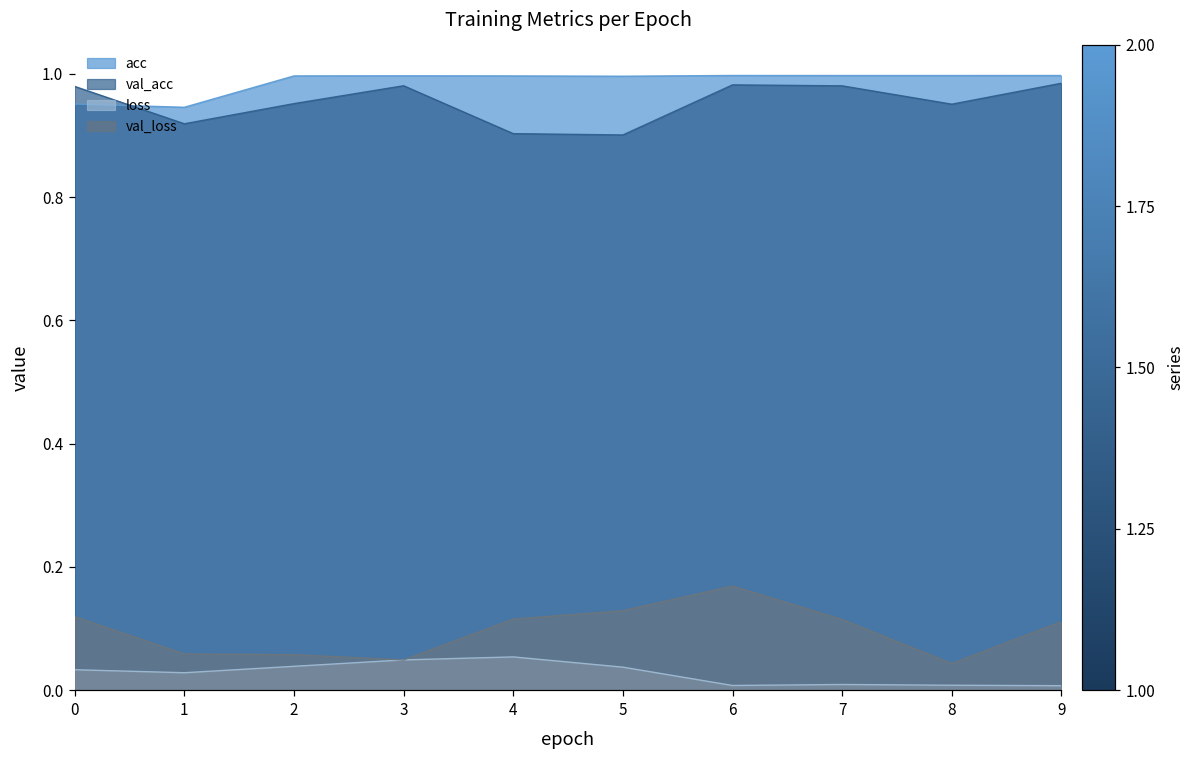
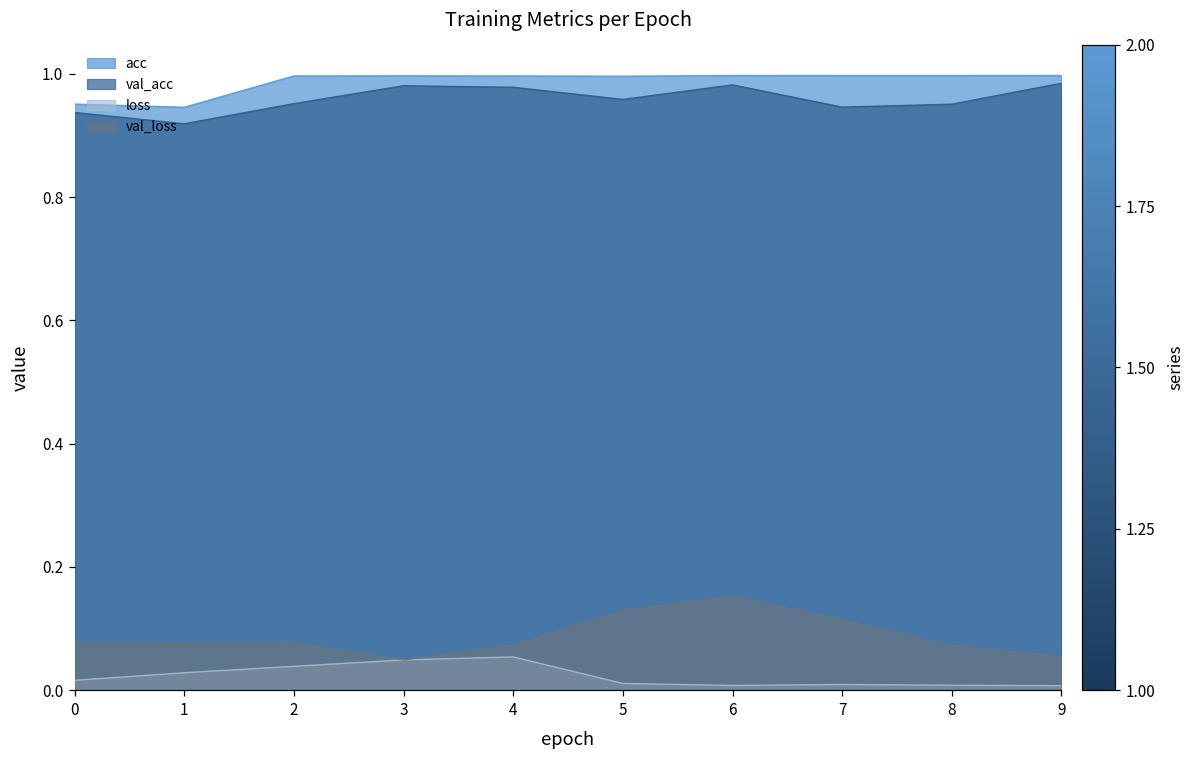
val_acc, 0: 0.98 -> 0.94
loss, 0: 0.03 -> 0.02
val_loss, 0: 0.12 -> 0.08
val_loss, 1: 0.06 -> 0.08
val_loss, 2: 0.06 -> 0.08
val_acc, 4: 0.90 -> 0.98
val_loss, 4: 0.12 -> 0.07
val_acc, 5: 0.90 -> 0.96
loss, 5: 0.04 -> 0.01
val_loss, 6: 0.17 -> 0.15
val_acc, 7: 0.98 -> 0.95
val_loss, 8: 0.04 -> 0.07
val_loss, 9: 0.11 -> 0.05
